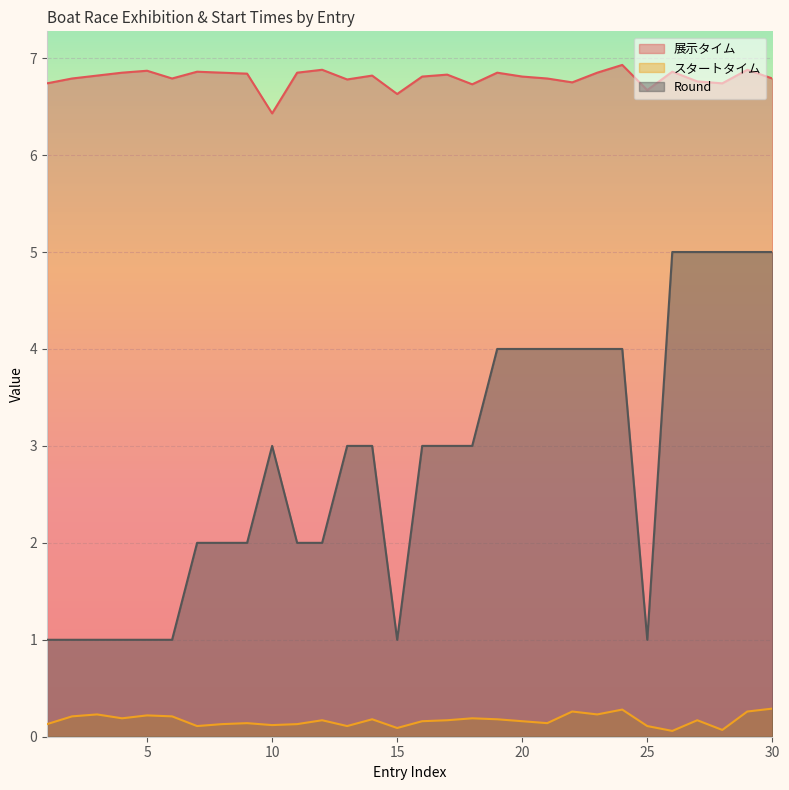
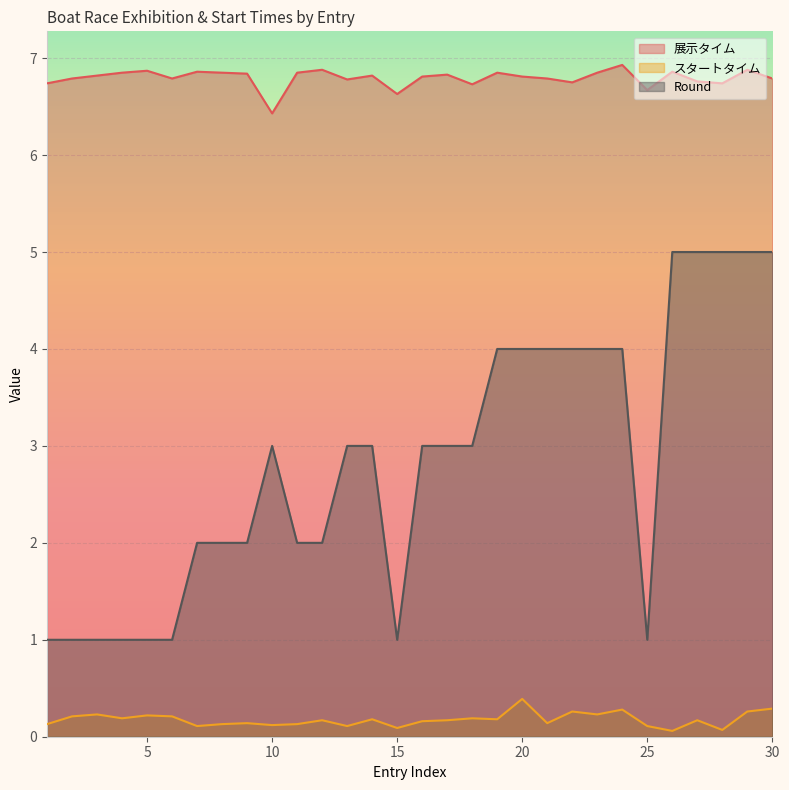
スタートタイム, 20: 0.2 -> 0.4
